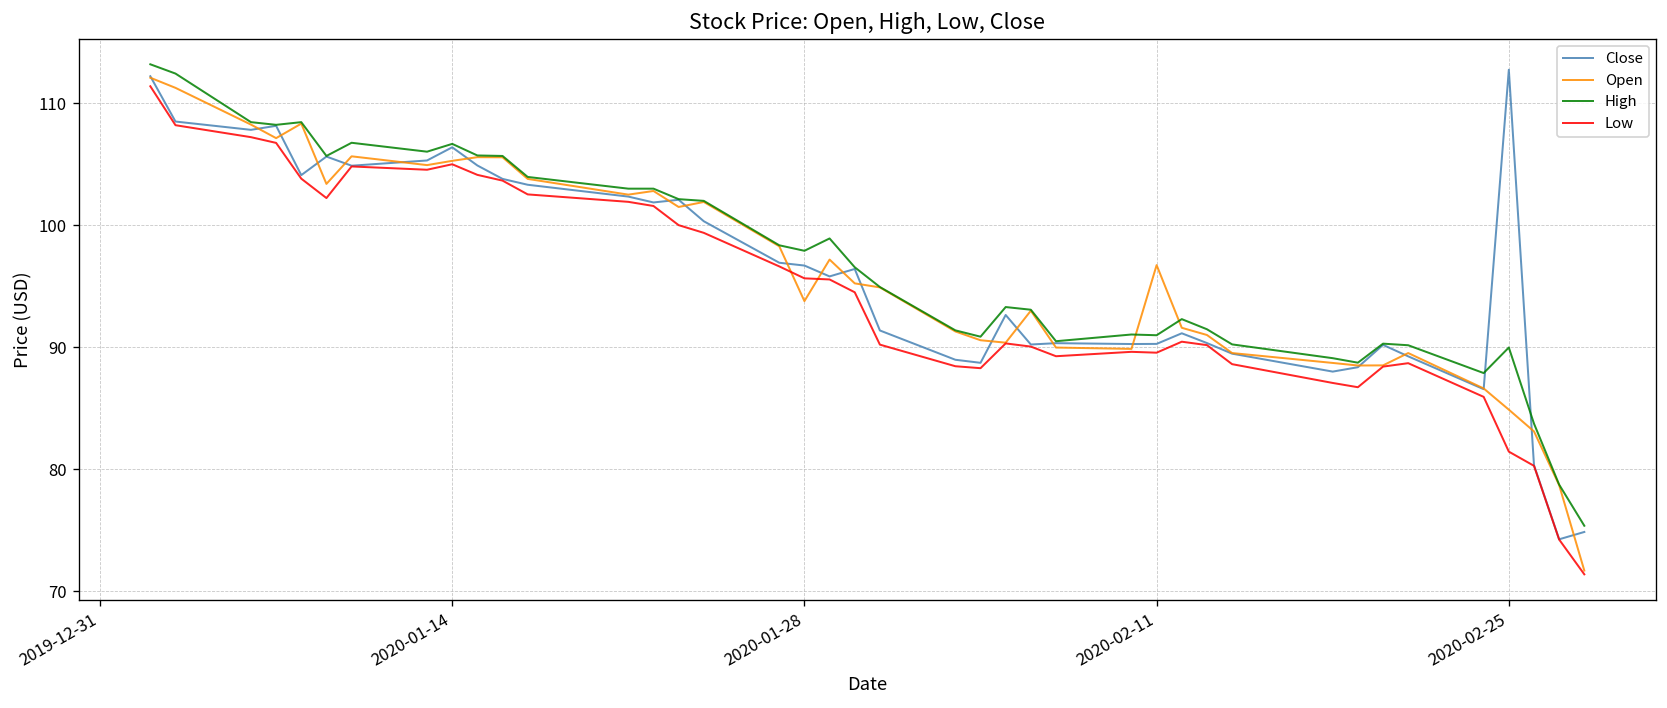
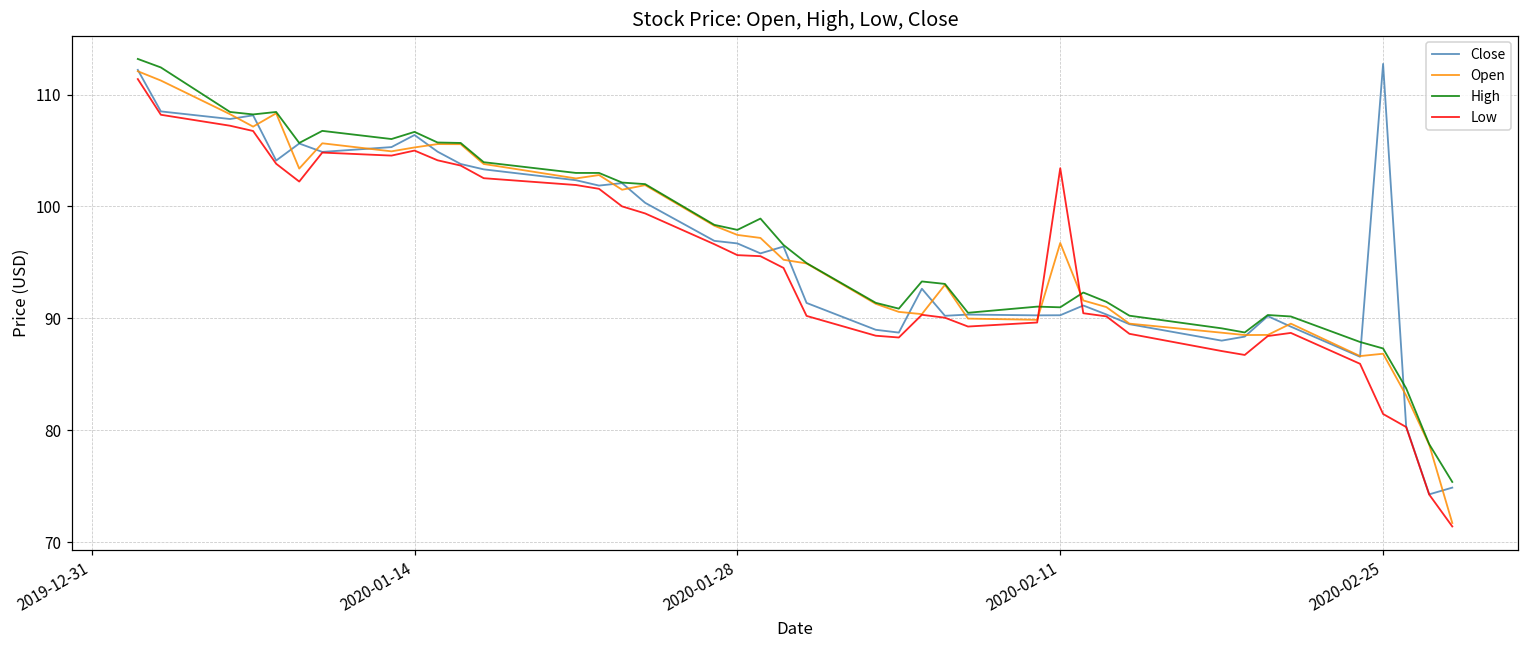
Open, 2020-01-28: 93.8 -> 97.4
Low, 2020-02-11: 89.6 -> 103.4
Open, 2020-02-25: 84.9 -> 86.8
High, 2020-02-25: 90.0 -> 87.3
